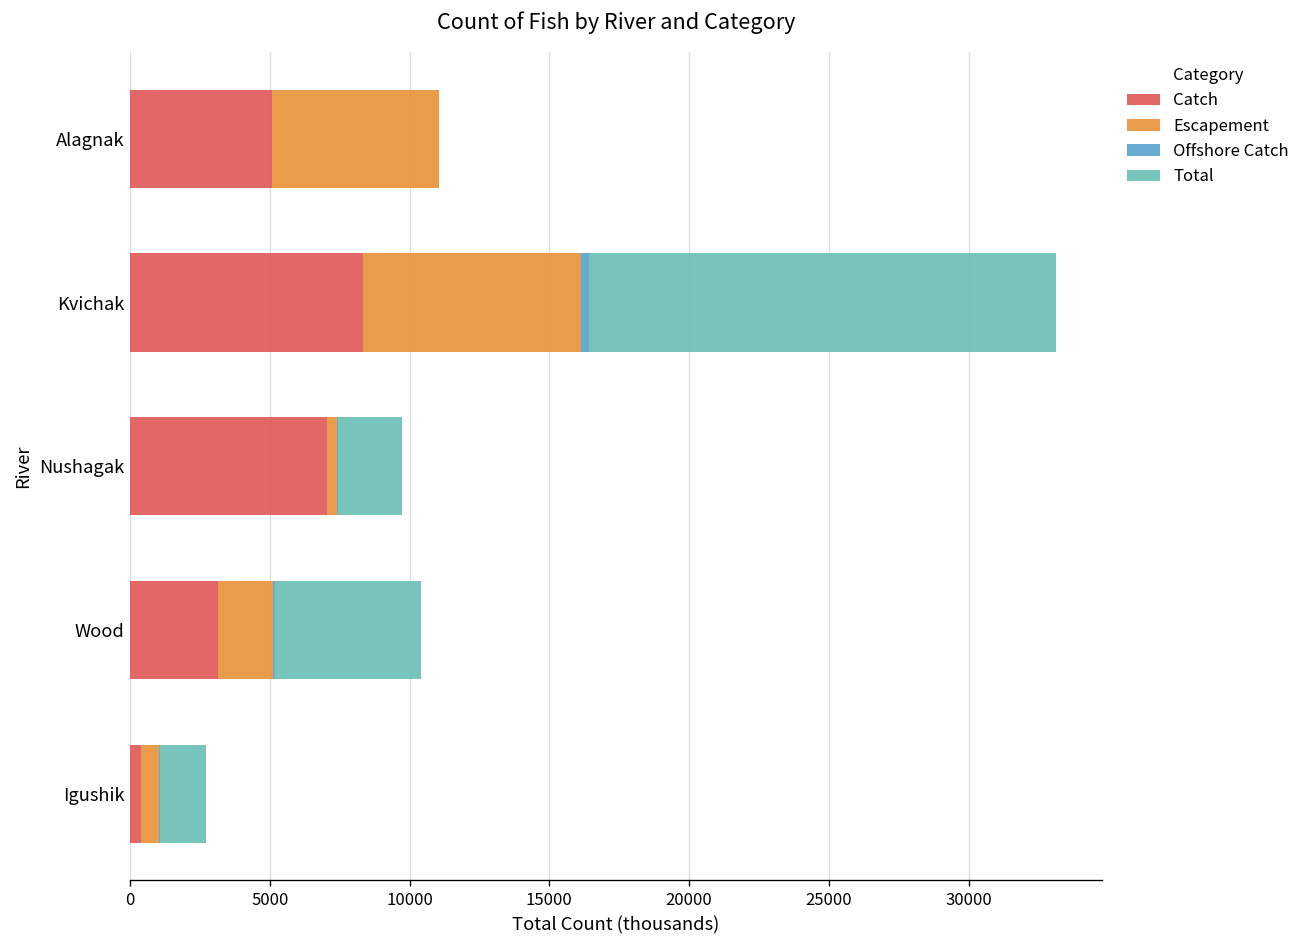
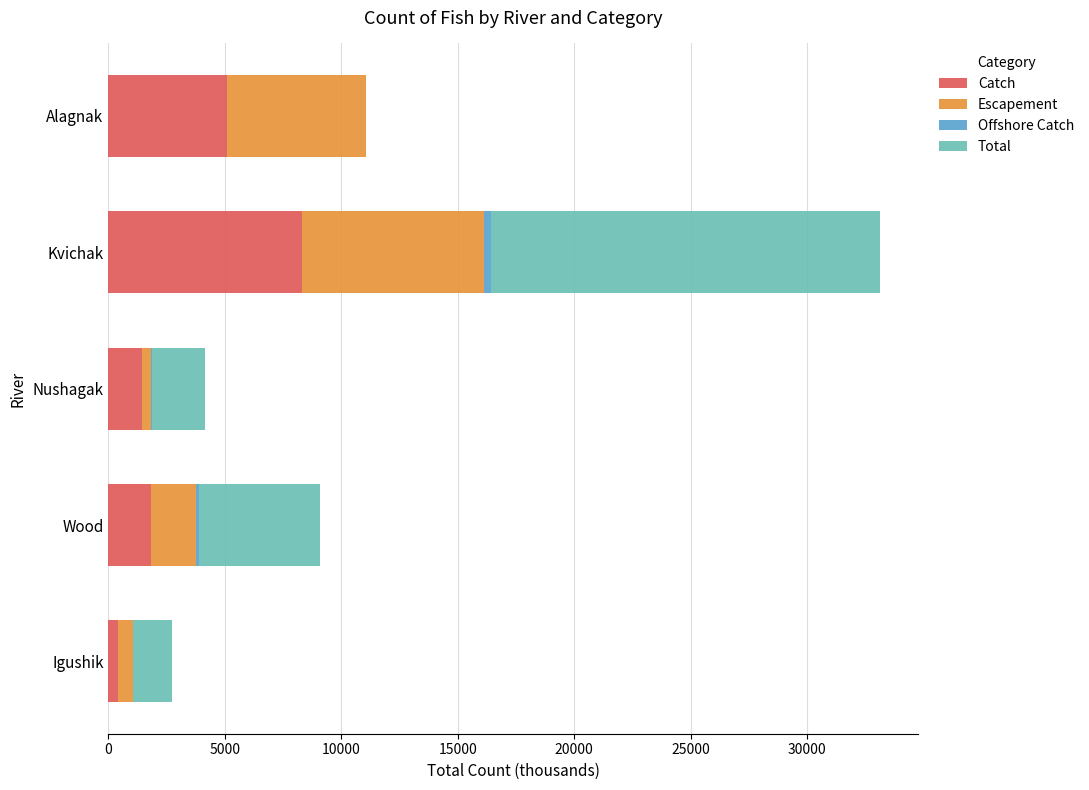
Catch, Nushagak: 7000 -> 1400
Catch, Wood: 3200 -> 1800
